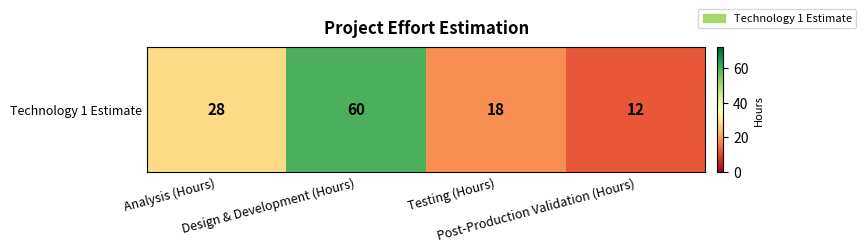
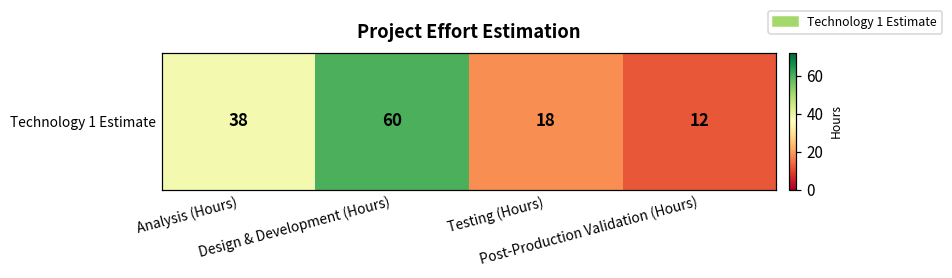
Technology 1 Estimate, Analysis (Hours): 28 -> 38
